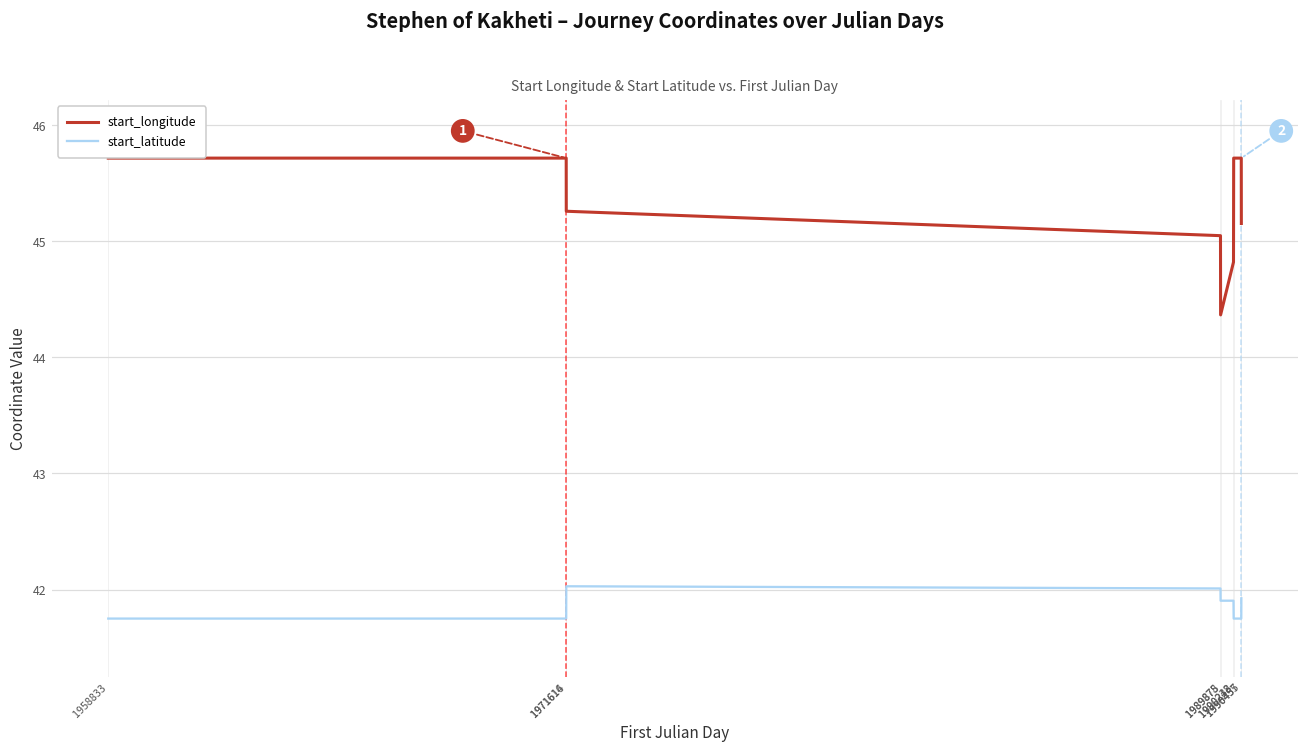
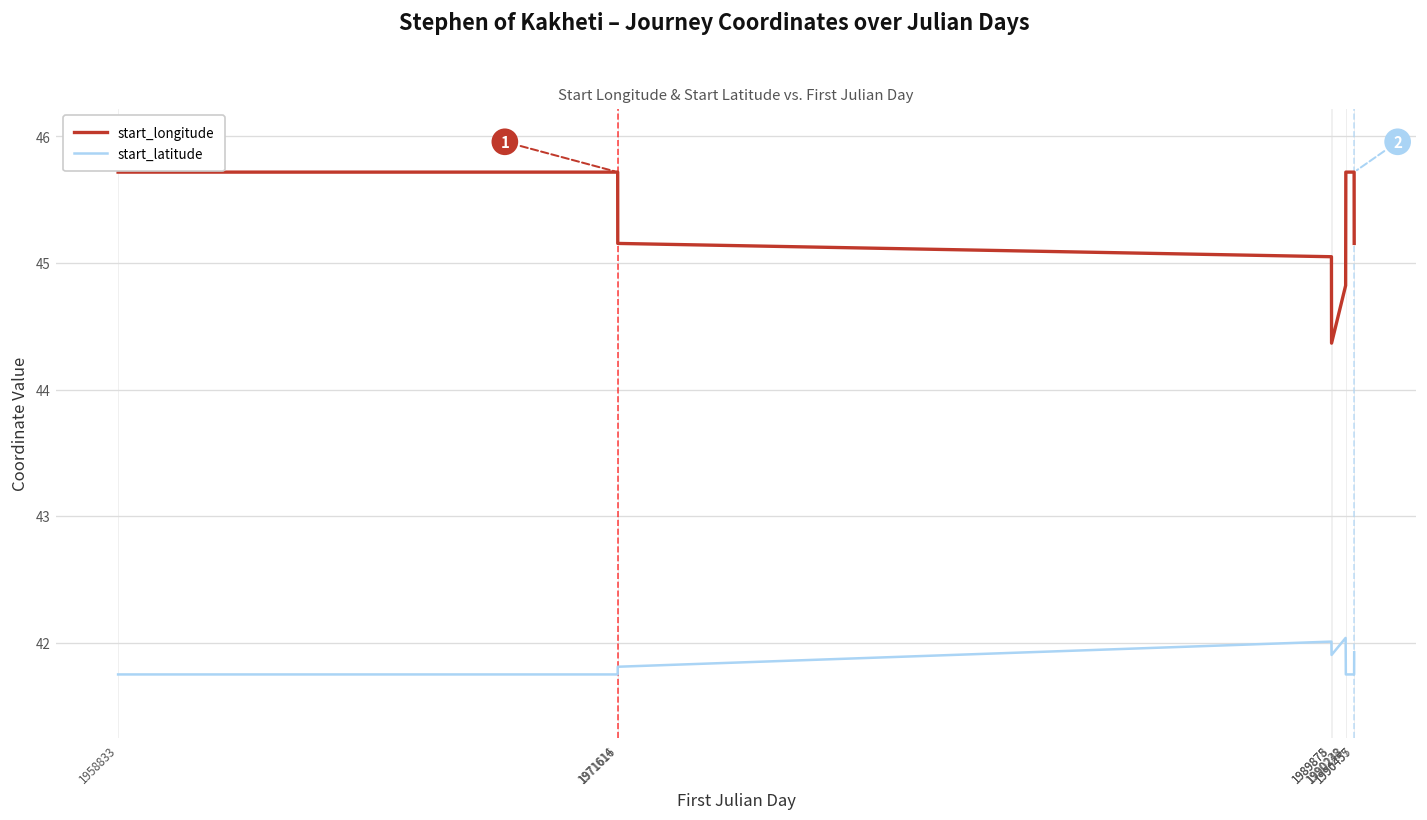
start_longitude, 1971616: 45.26 -> 45.15
start_latitude, 1971616: 42.03 -> 41.81
start_latitude, 1990238: 41.90 -> 42.04
